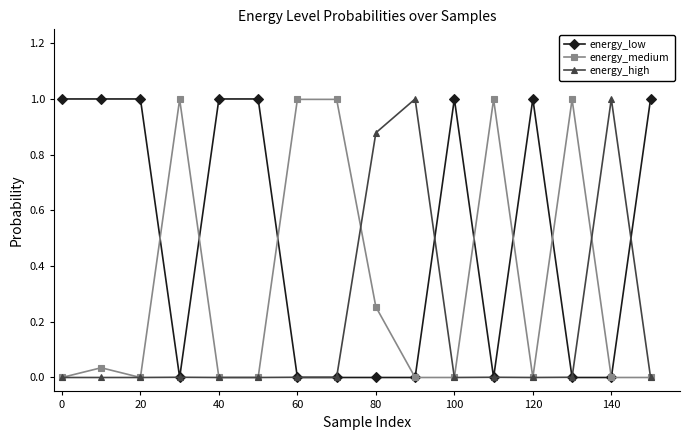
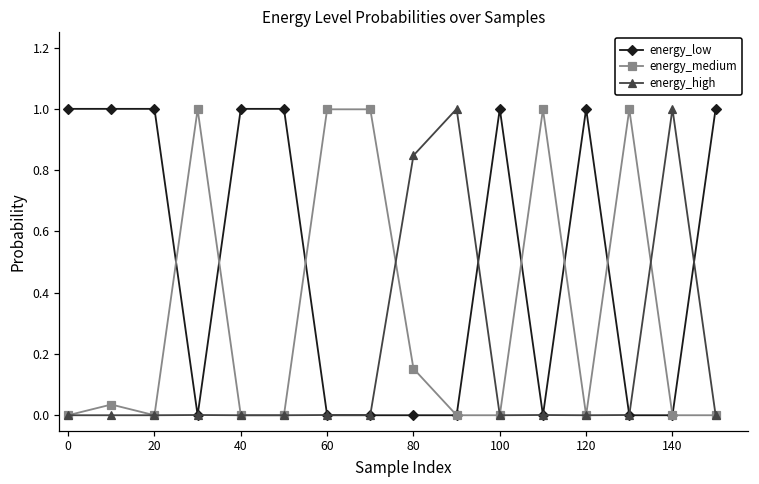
energy_medium, 80: 0.25 -> 0.15
energy_high, 80: 0.88 -> 0.85
